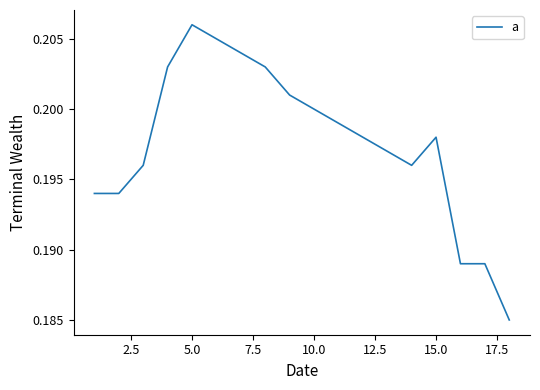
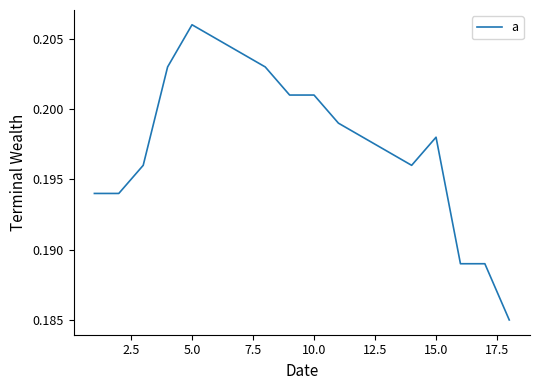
10.0: 0.200 -> 0.201
